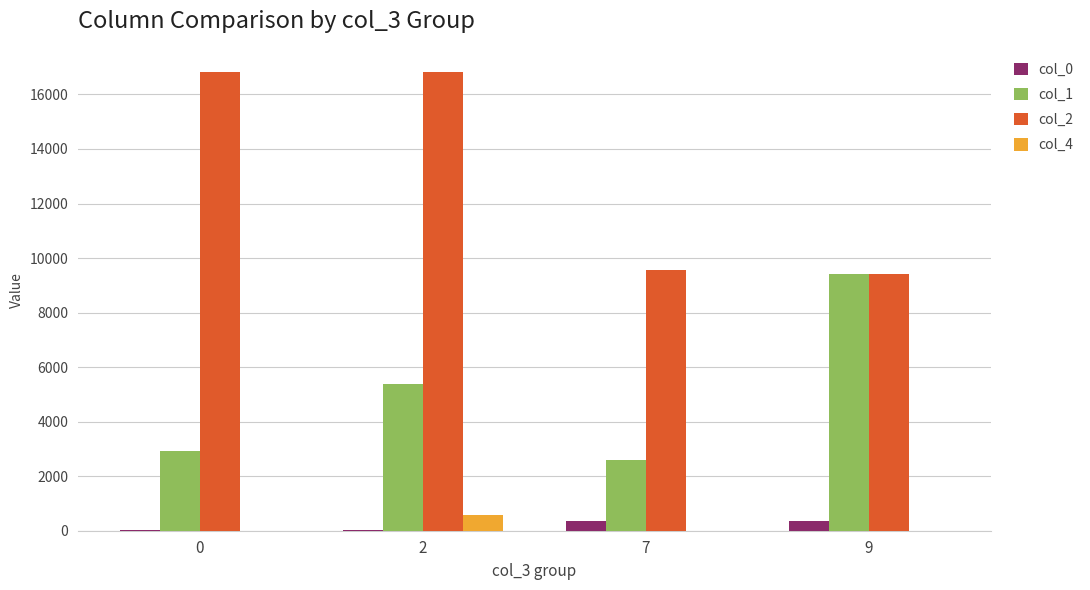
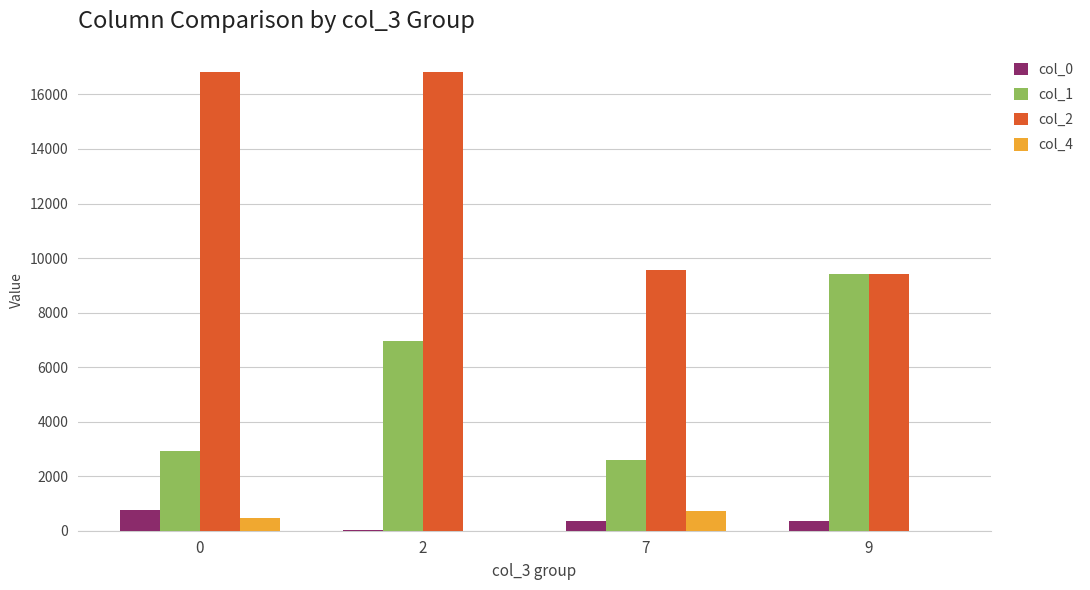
col_0, 0: 0 -> 700
col_4, 0: 0 -> 500
col_1, 2: 5400 -> 7000
col_4, 2: 600 -> 0
col_4, 7: 0 -> 700
